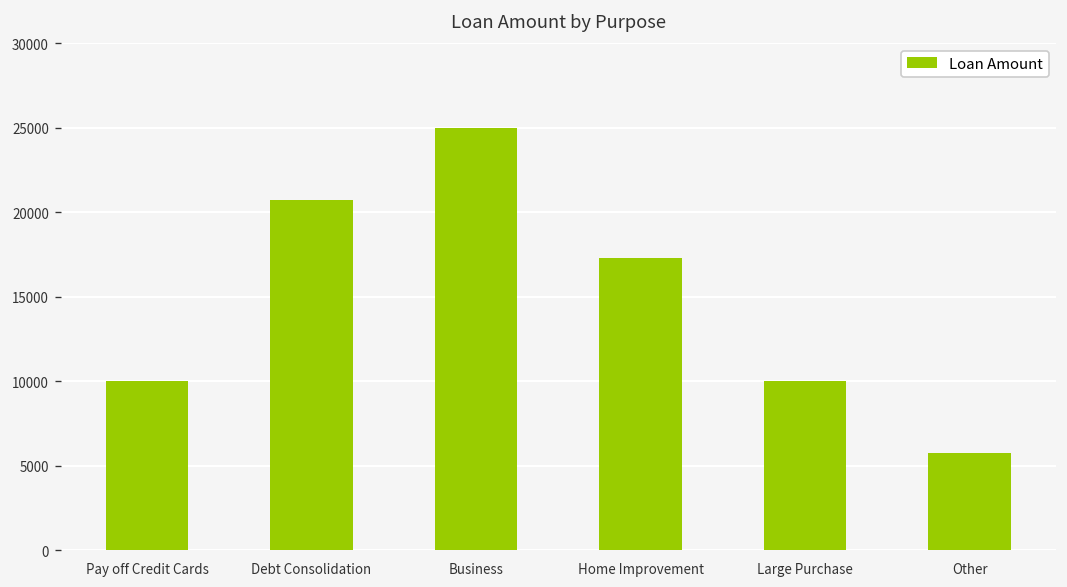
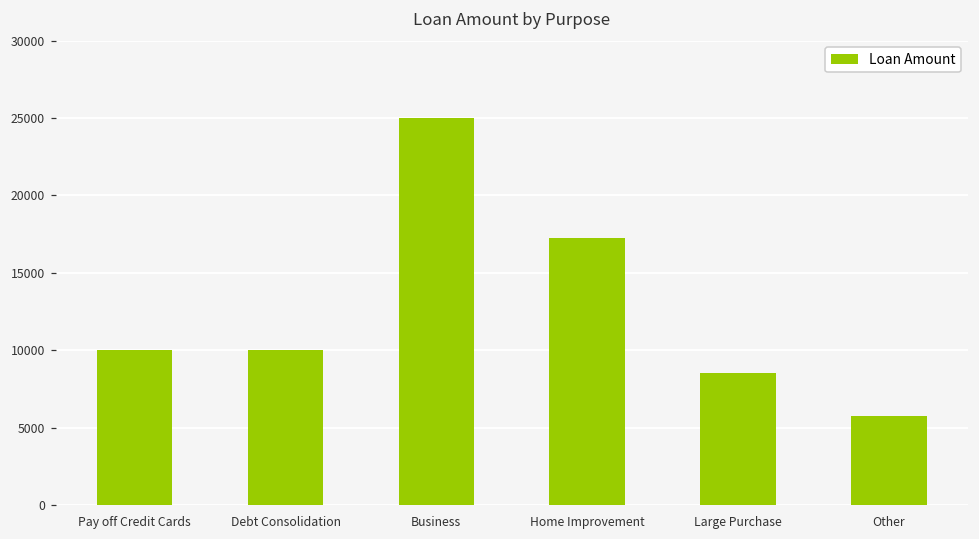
Debt Consolidation: 20700 -> 10000
Large Purchase: 10000 -> 8500
